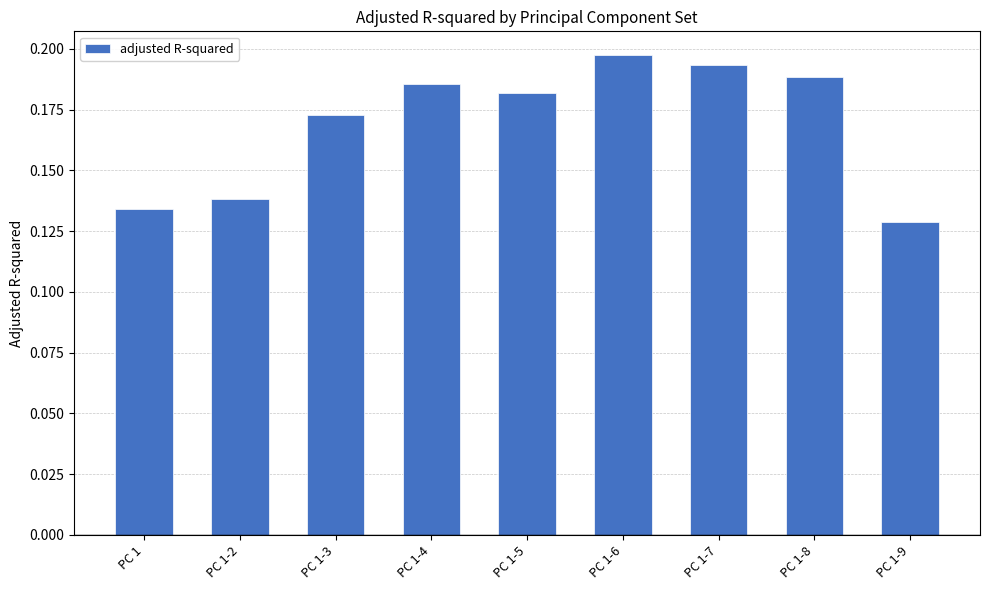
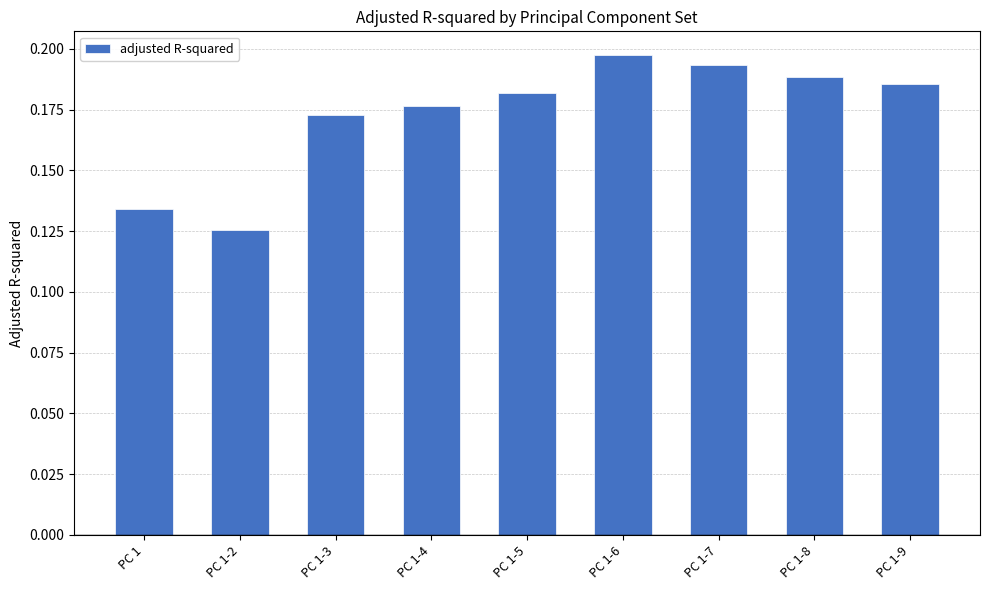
PC 1-2: 0.138 -> 0.126
PC 1-4: 0.186 -> 0.177
PC 1-9: 0.129 -> 0.186
